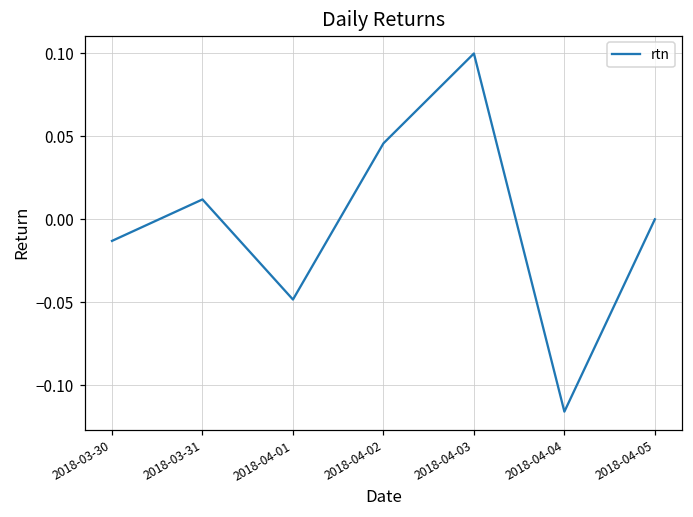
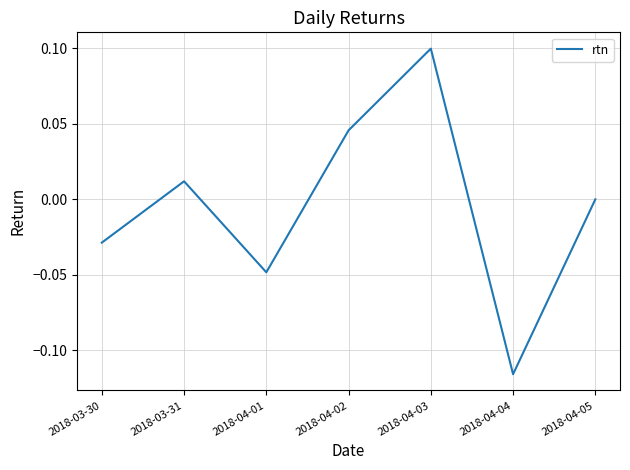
2018-03-30: -0.013 -> -0.029
